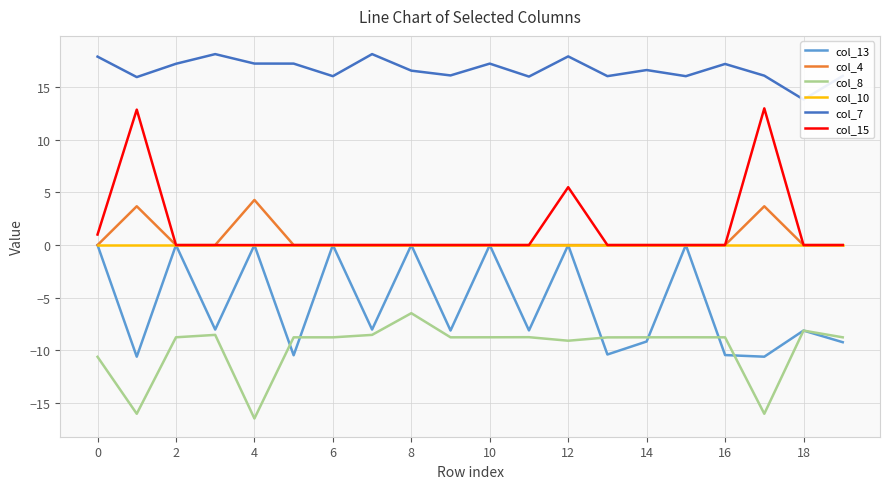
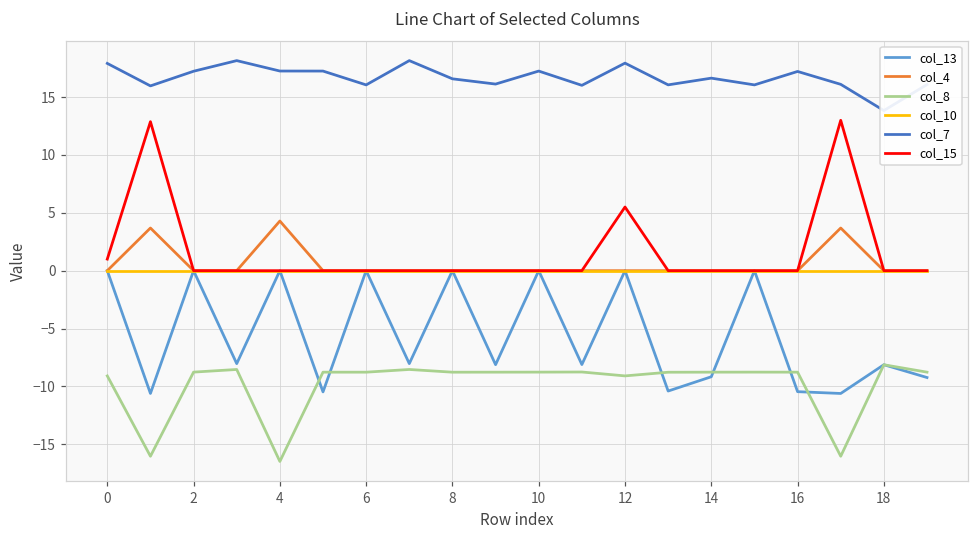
col_8, 0: -10.6 -> -9.1
col_8, 8: -6.5 -> -8.8
